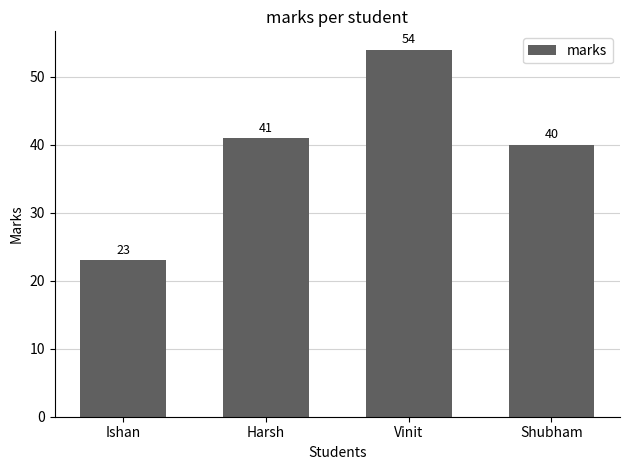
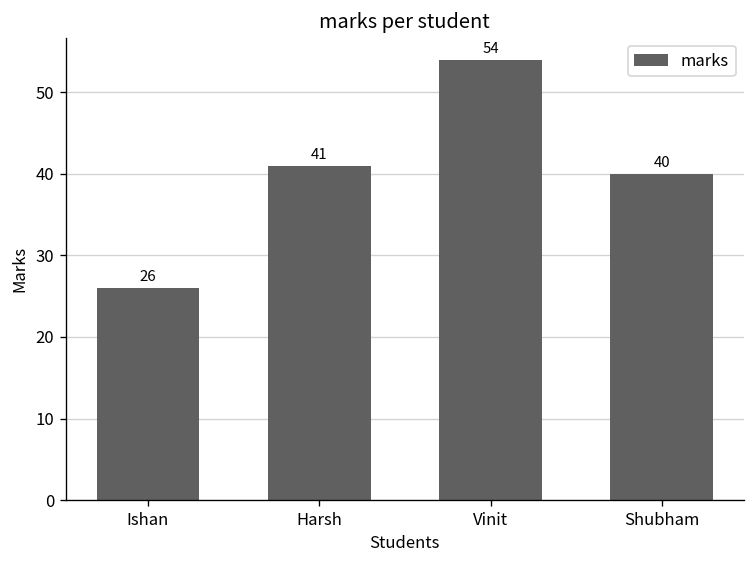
Ishan: 23 -> 26
